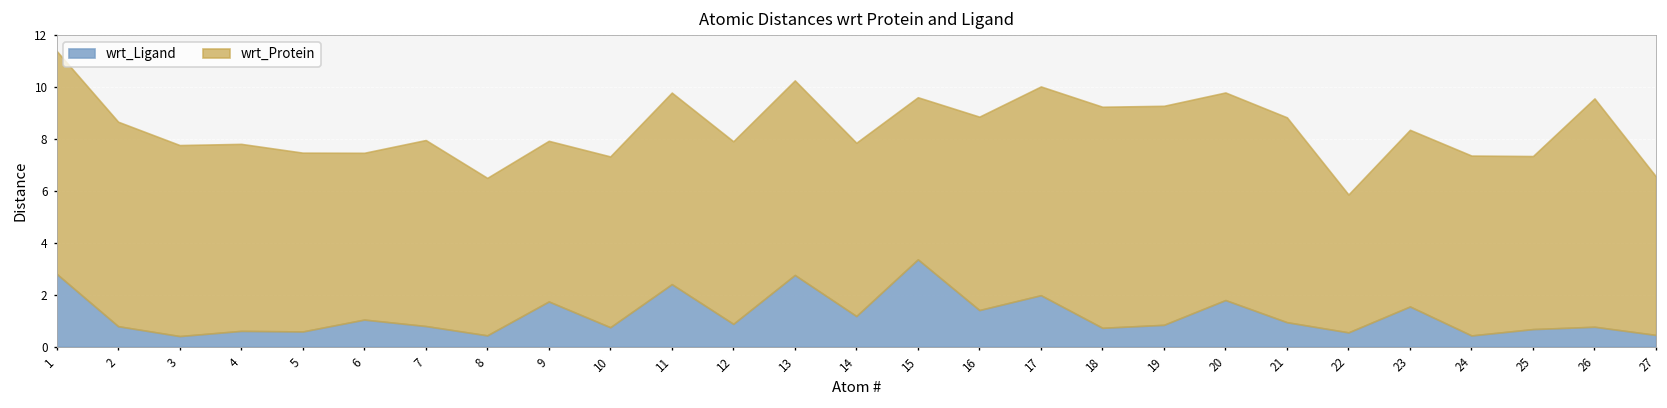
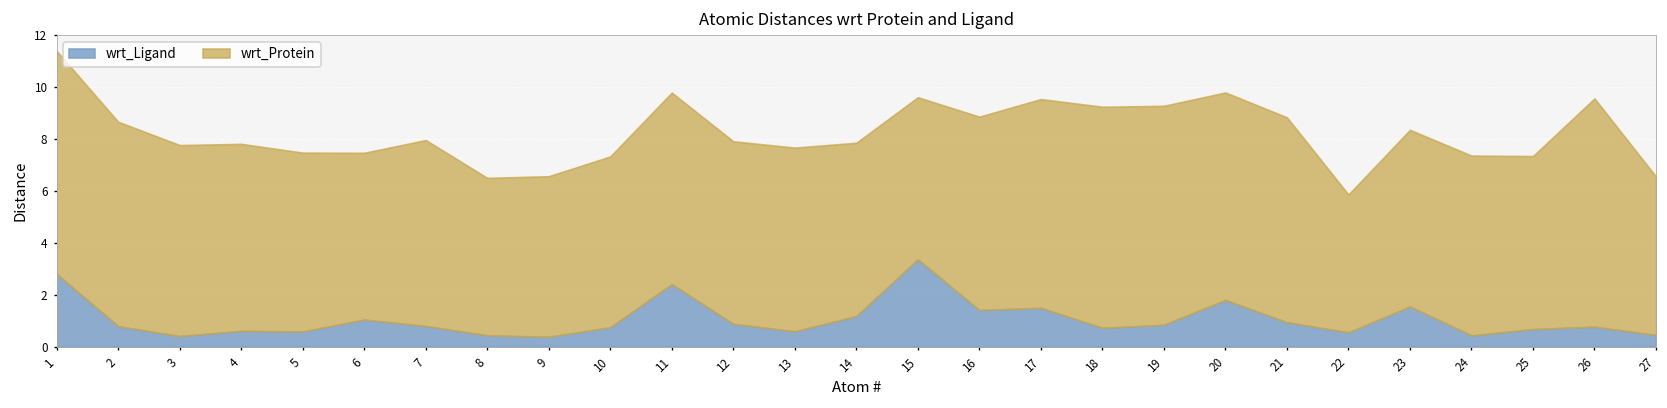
wrt_Ligand, 9: 1.7 -> 0.4
wrt_Ligand, 13: 2.8 -> 0.6
wrt_Protein, 13: 7.5 -> 7.1
wrt_Ligand, 17: 2.0 -> 1.5
